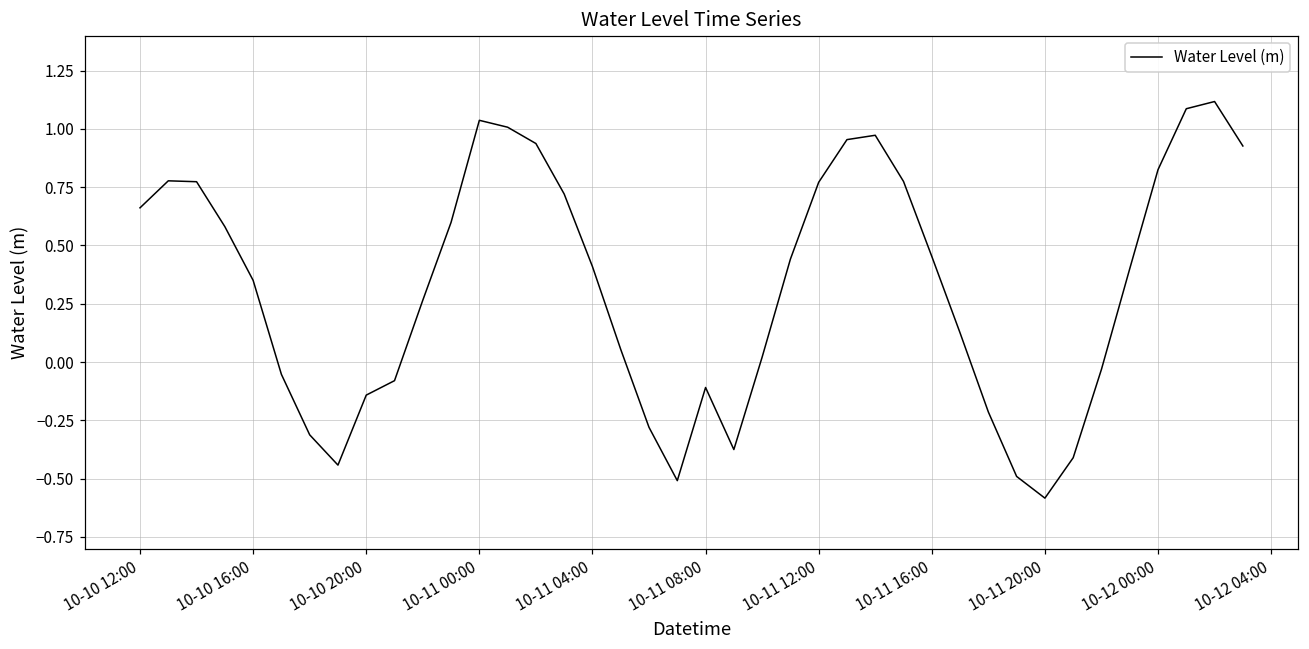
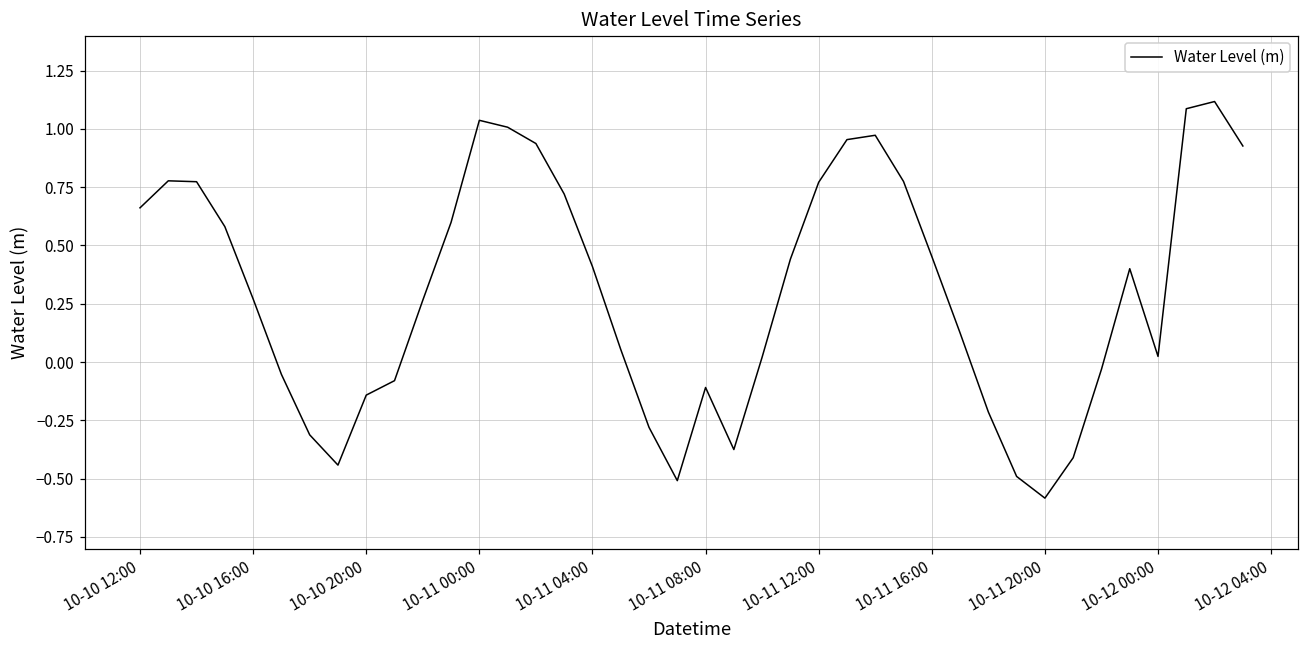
10-10 16:00: 0.35 -> 0.27
10-12 00:00: 0.82 -> 0.02
